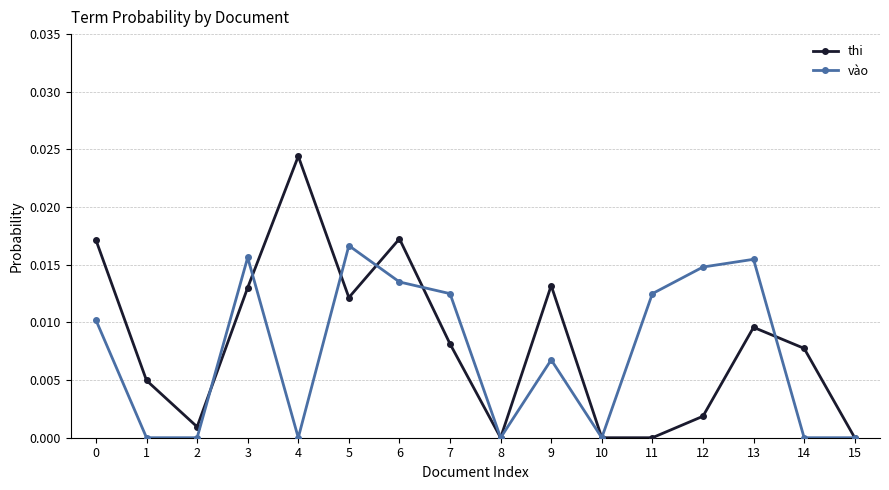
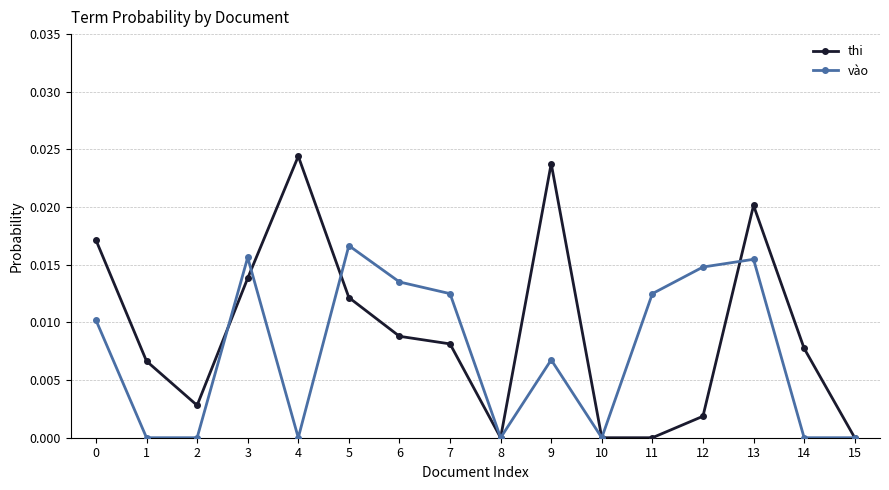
thi, 1: 0.0050 -> 0.0066
thi, 2: 0.0009 -> 0.0028
thi, 3: 0.0130 -> 0.0138
thi, 6: 0.0172 -> 0.0088
thi, 9: 0.0132 -> 0.0238
thi, 13: 0.0096 -> 0.0201
